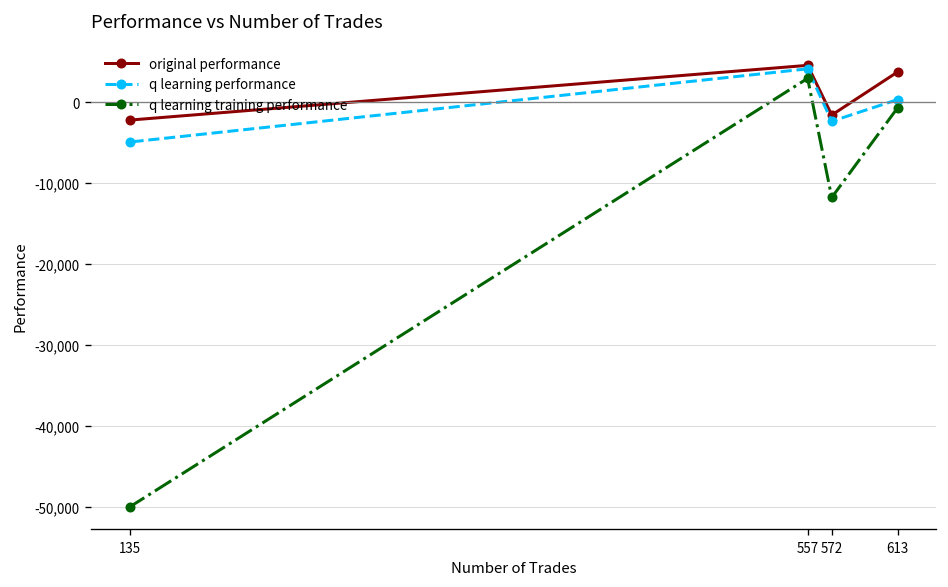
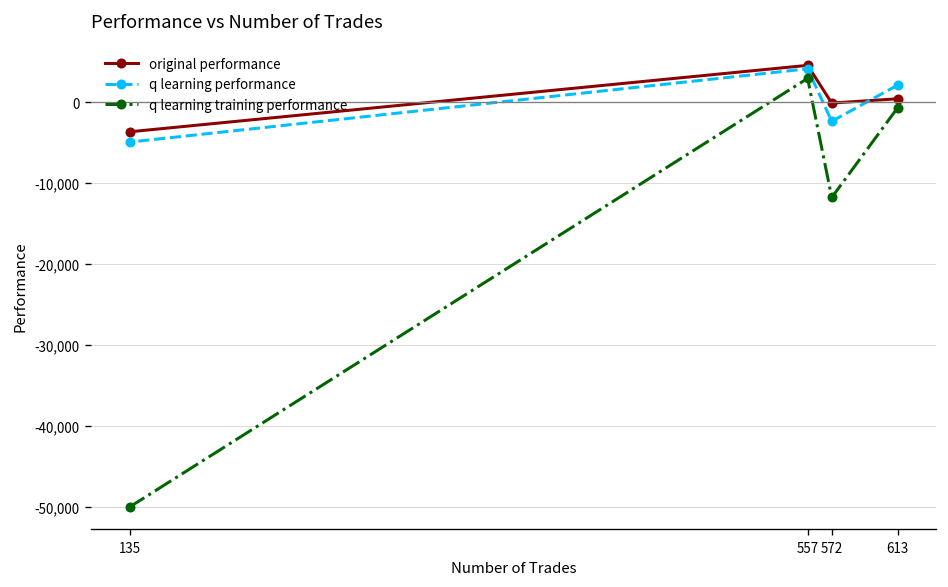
original performance, 135: -2,000 -> -4,000
original performance, 572: -2,000 -> 0
original performance, 613: 4,000 -> 0
q learning performance, 613: 0 -> 2,000
